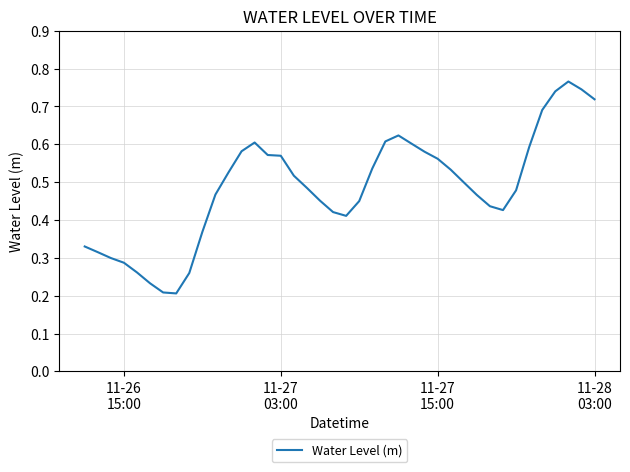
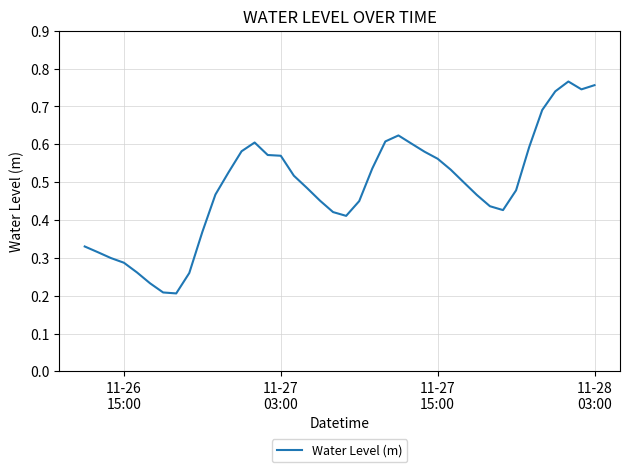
11-28 03:00: 0.72 -> 0.76
